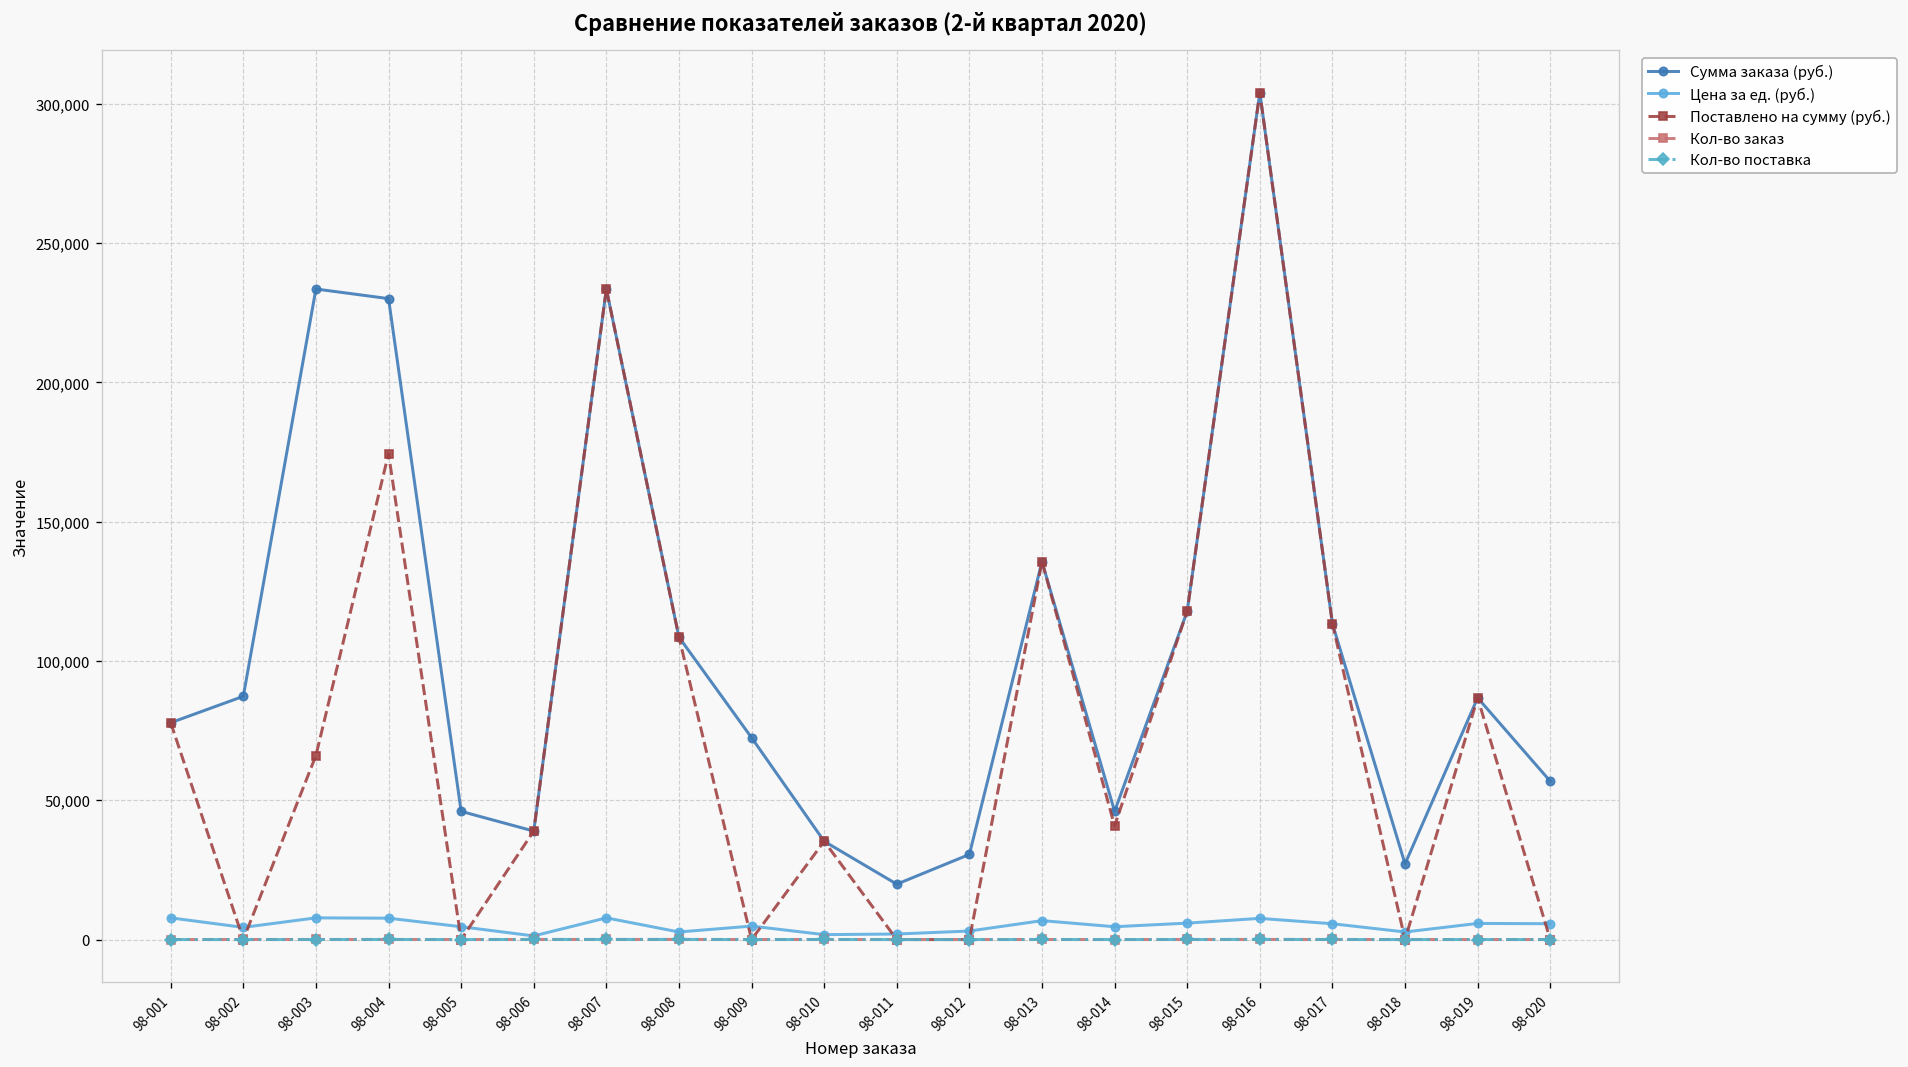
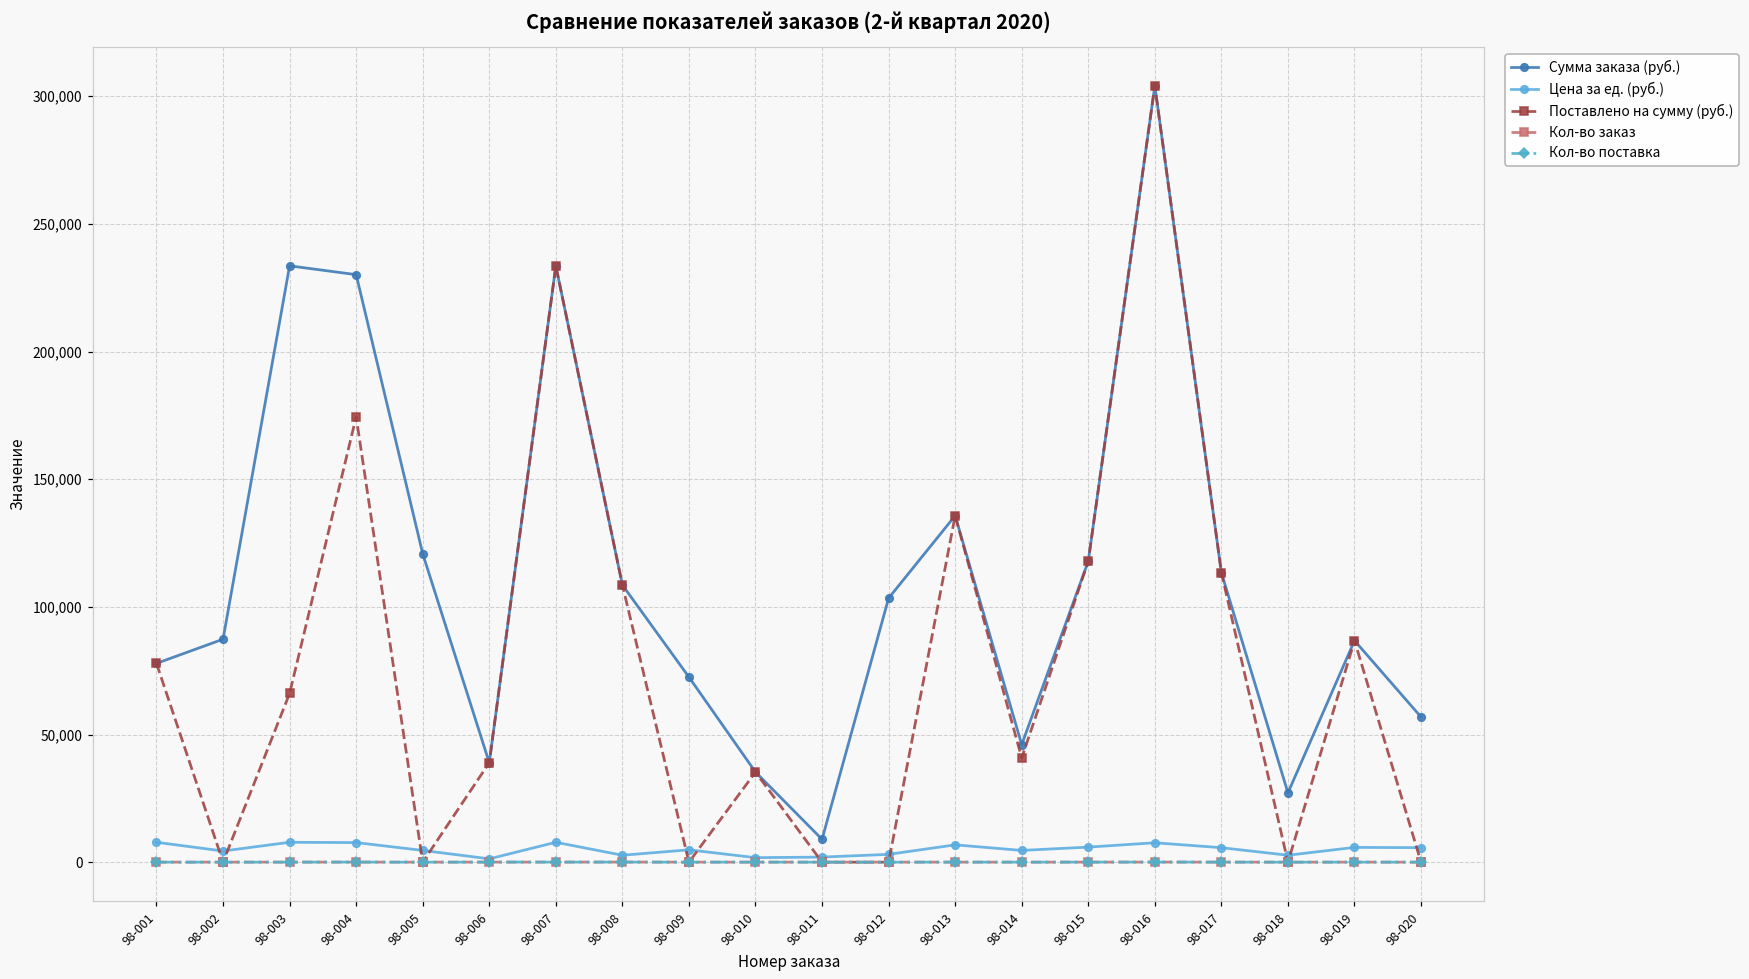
Сумма заказа (руб.), 98-005: 46,000 -> 121,000
Сумма заказа (руб.), 98-011: 20,000 -> 9,000
Сумма заказа (руб.), 98-012: 31,000 -> 103,000
